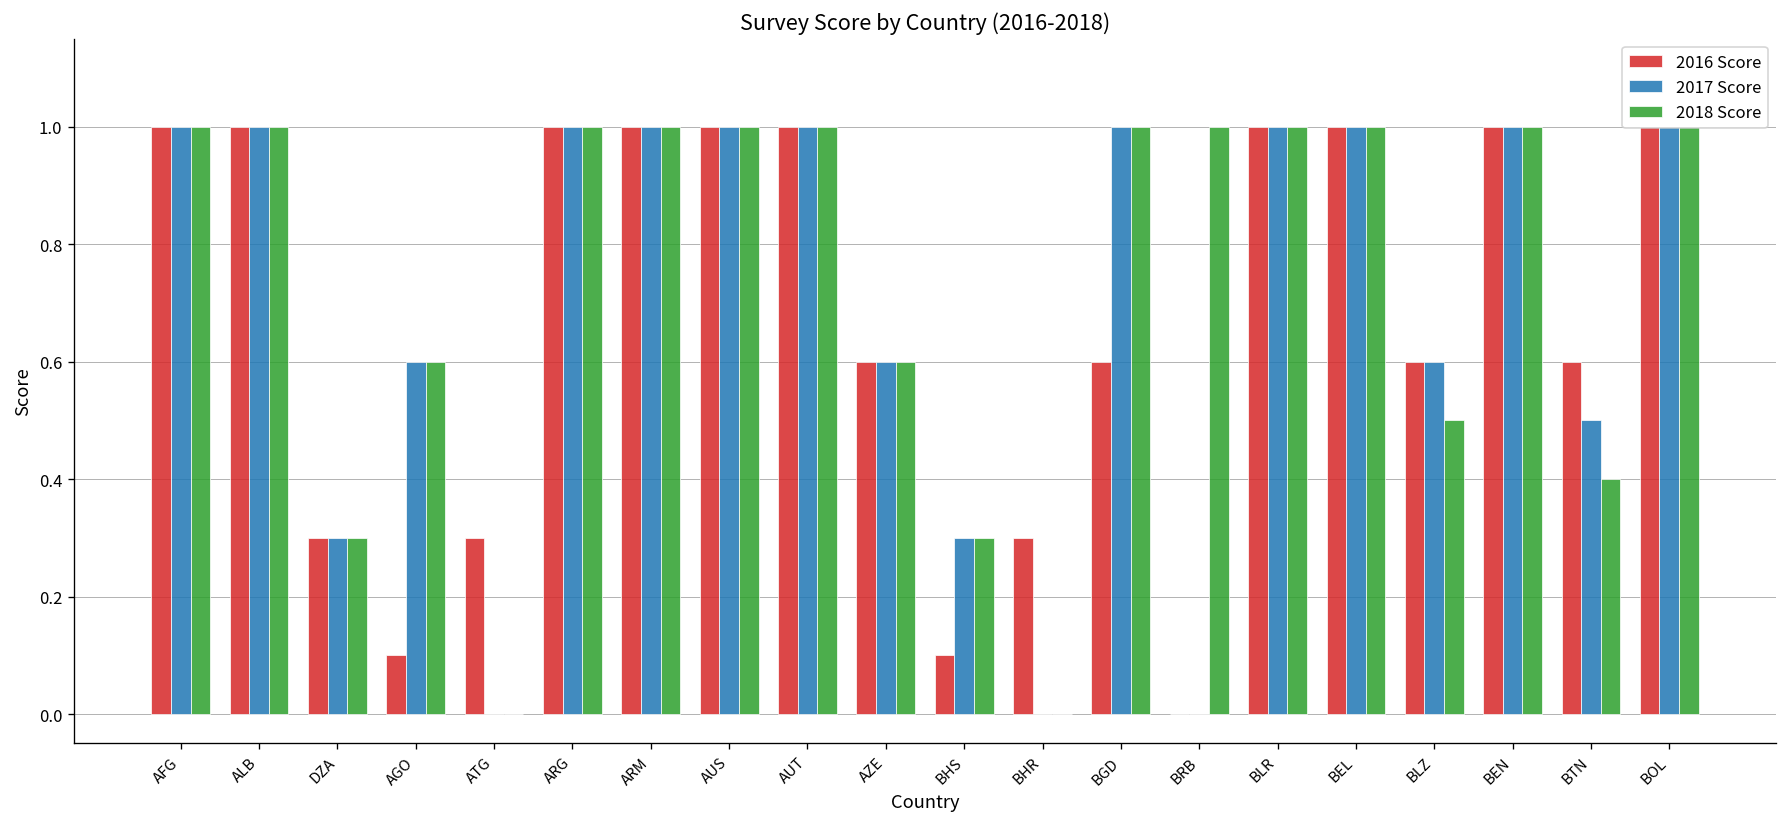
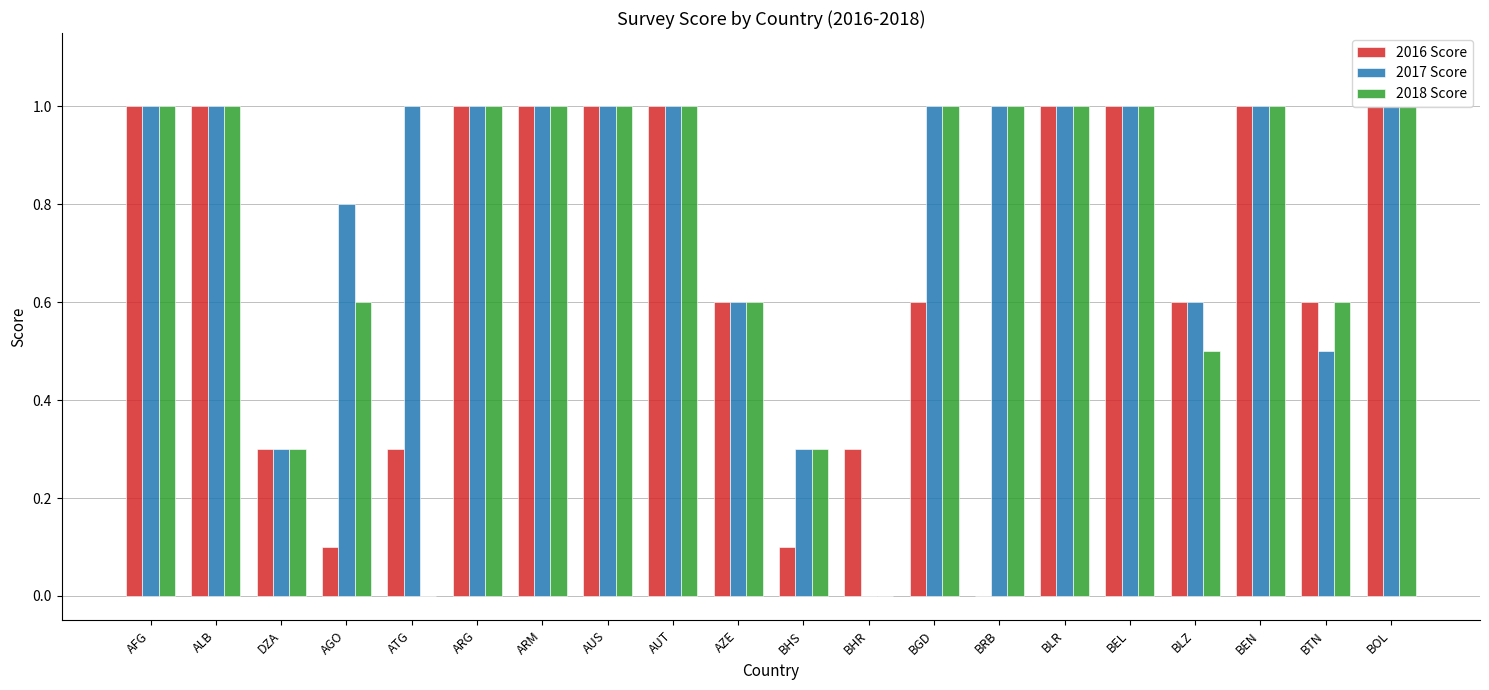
2017 Score, AGO: 0.6 -> 0.8
2017 Score, ATG: 0 -> 1
2017 Score, BRB: 0 -> 1
2018 Score, BTN: 0.4 -> 0.6
